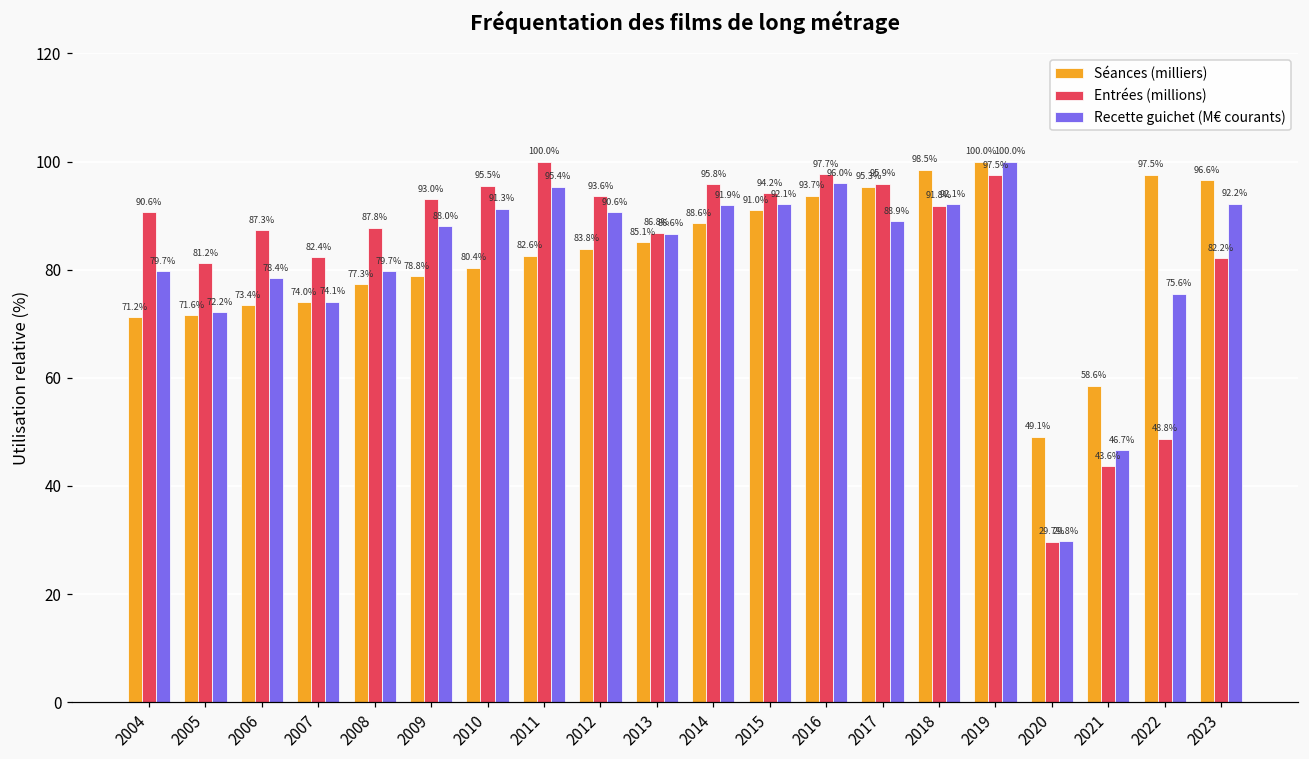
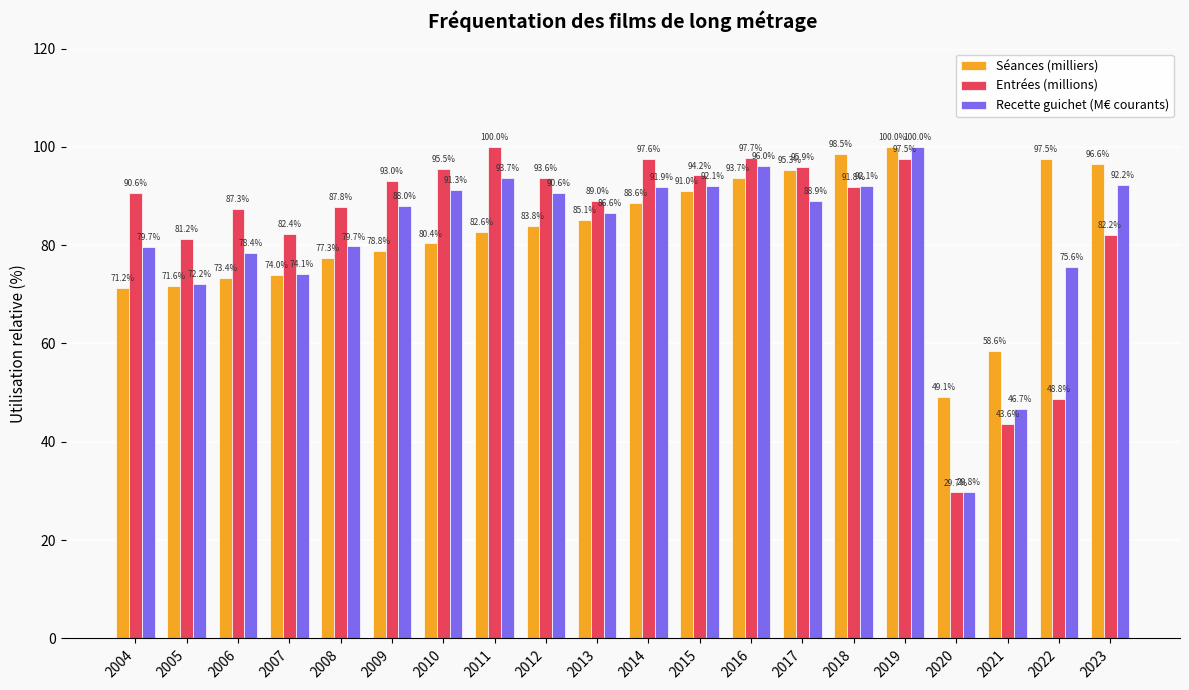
Recette guichet (M€ courants), 2011: 95.4% -> 93.7%
Entrées (millions), 2013: 86.8% -> 89.0%
Entrées (millions), 2014: 95.8% -> 97.6%
